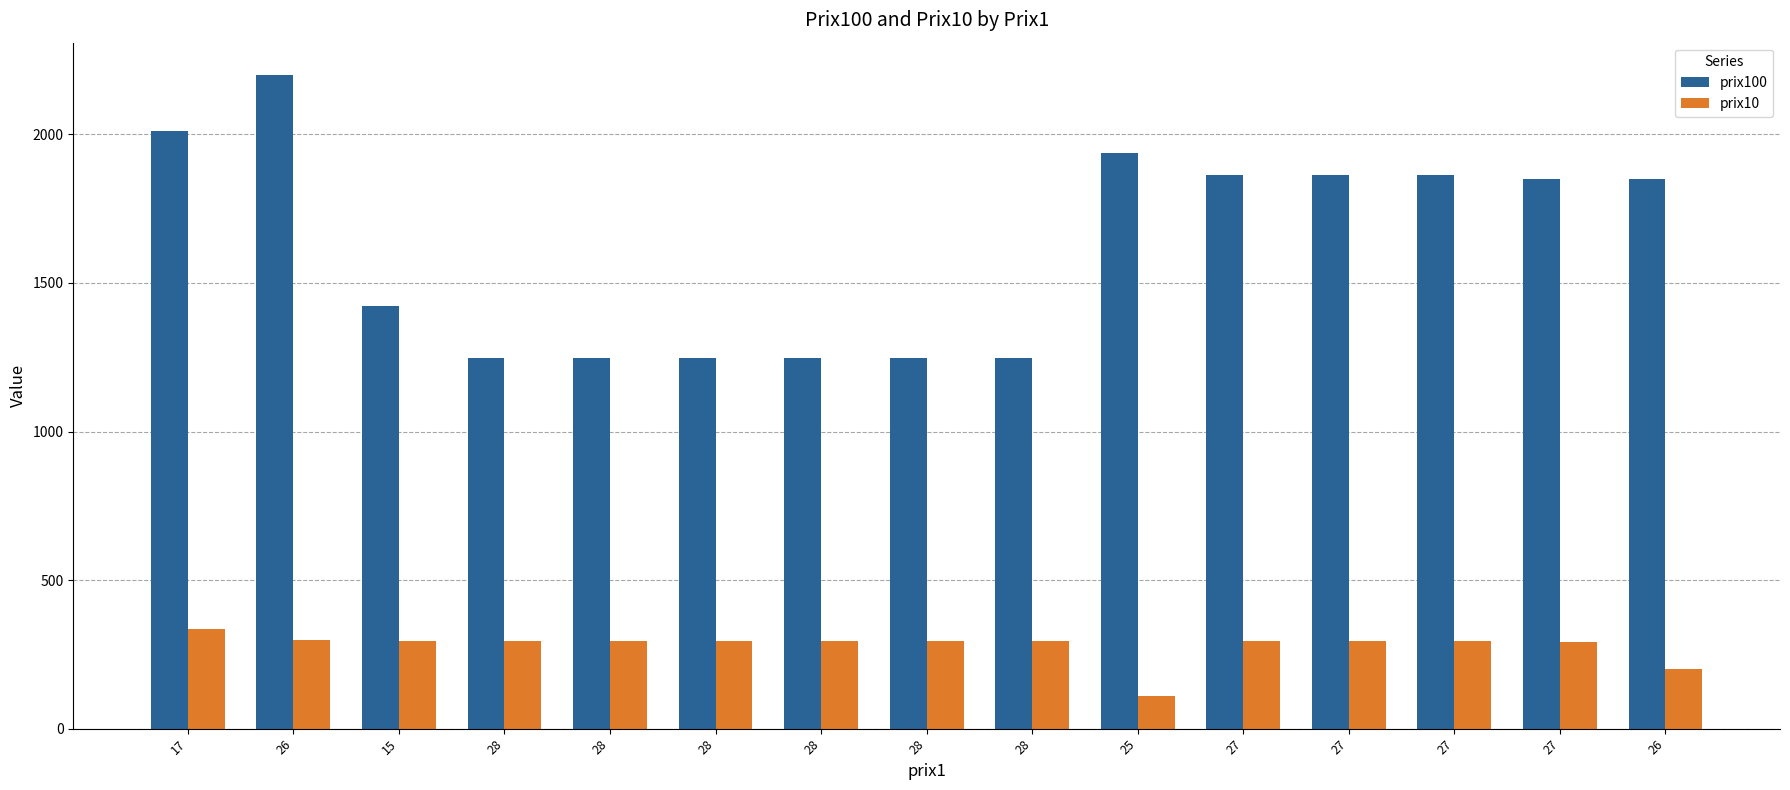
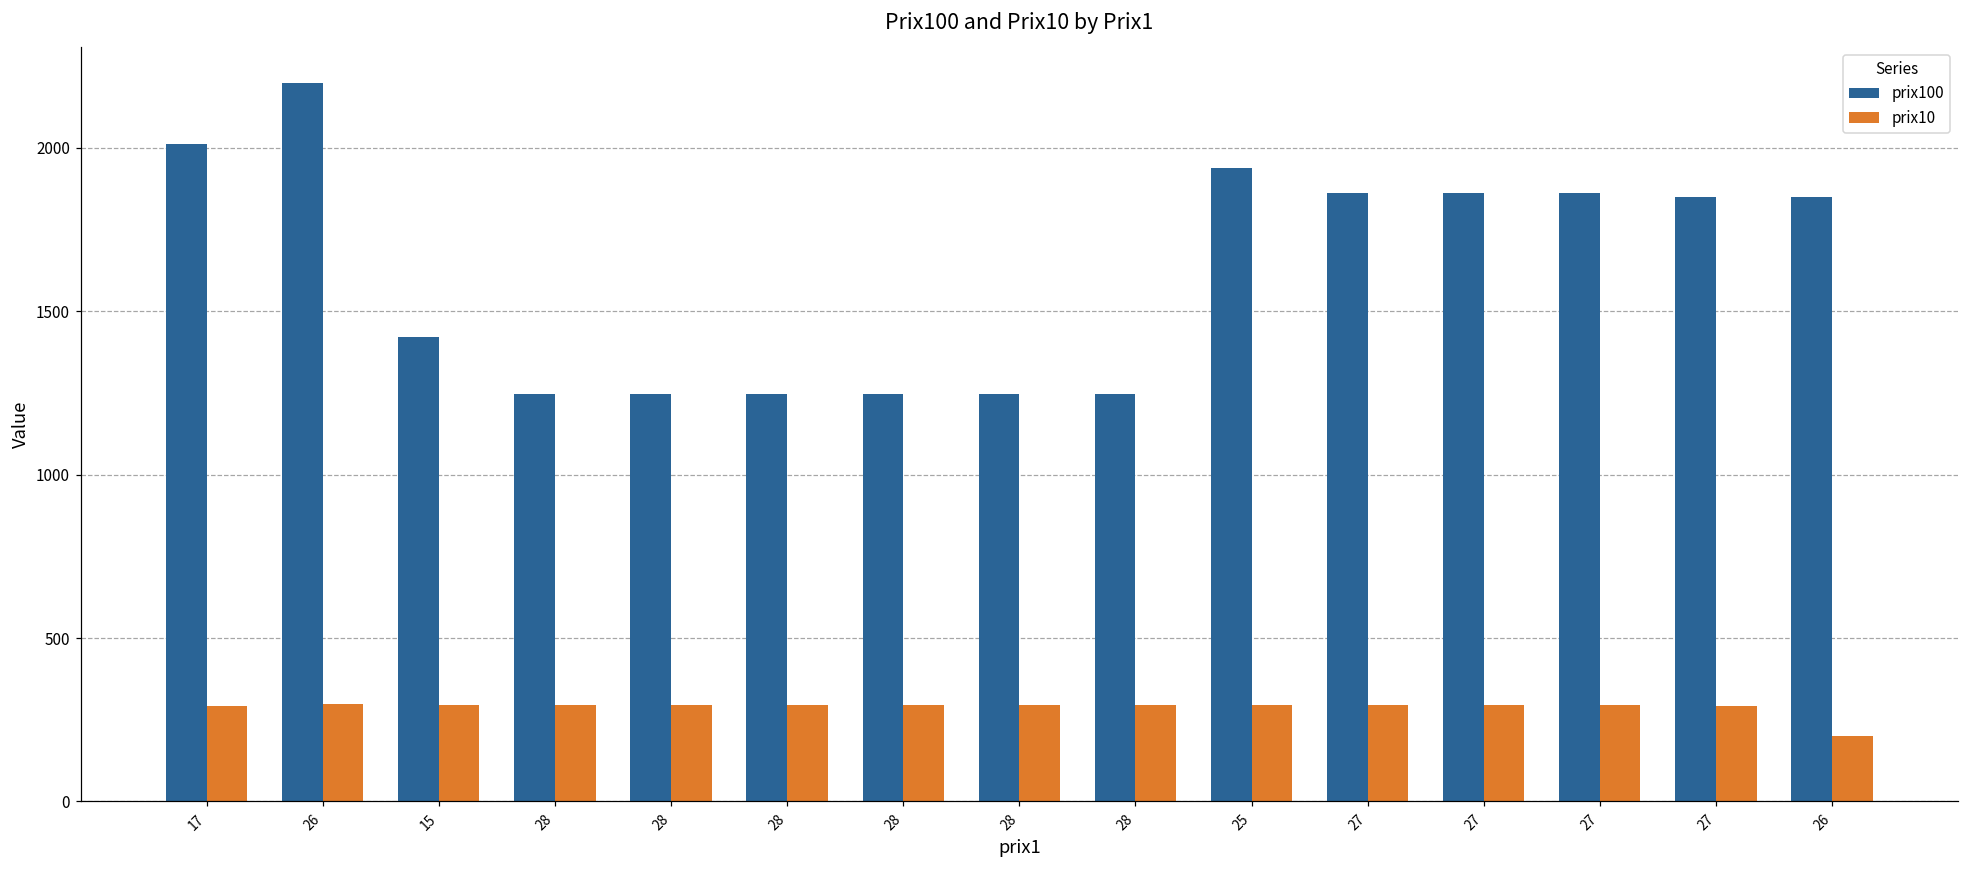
prix10, 17: 340 -> 290
prix10, 25: 110 -> 290
